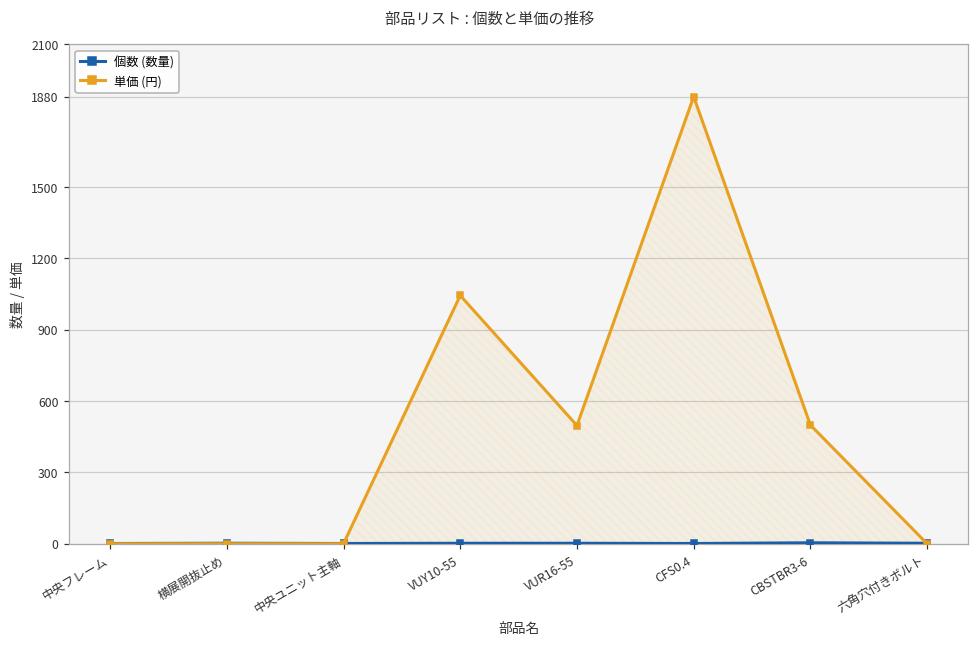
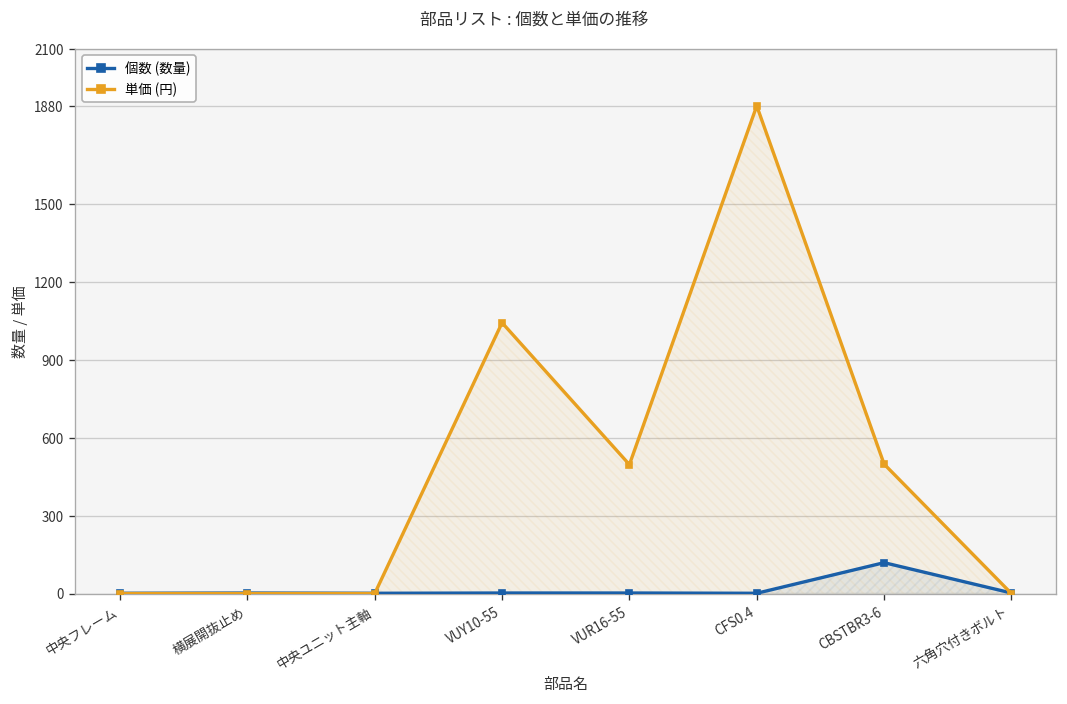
個数 (数量), CBSTBR3-6: 0 -> 120
